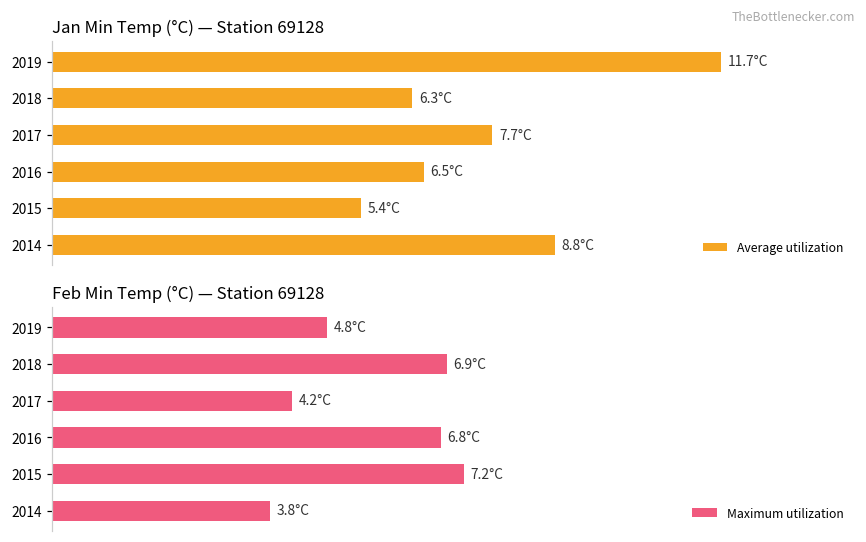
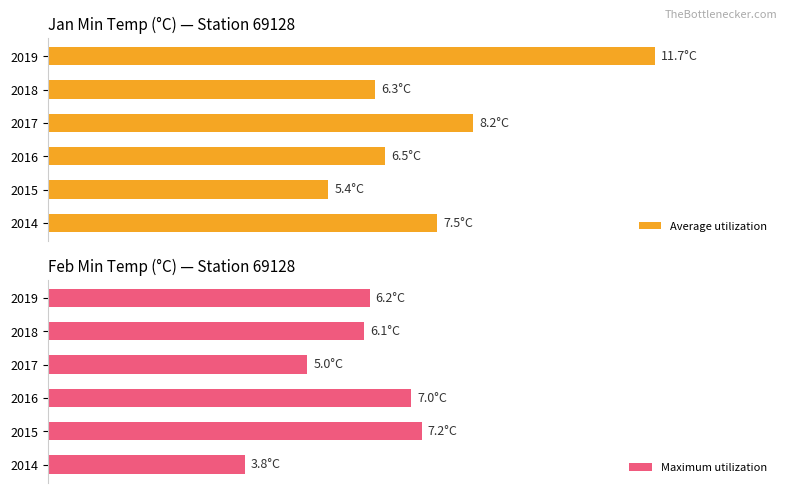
Jan Min Temp (°C) — Station 69128, 2017: 7.7°C -> 8.2°C
Jan Min Temp (°C) — Station 69128, 2014: 8.8°C -> 7.5°C
Feb Min Temp (°C) — Station 69128, 2019: 4.8°C -> 6.2°C
Feb Min Temp (°C) — Station 69128, 2018: 6.9°C -> 6.1°C
Feb Min Temp (°C) — Station 69128, 2017: 4.2°C -> 5.0°C
Feb Min Temp (°C) — Station 69128, 2016: 6.8°C -> 7.0°C
